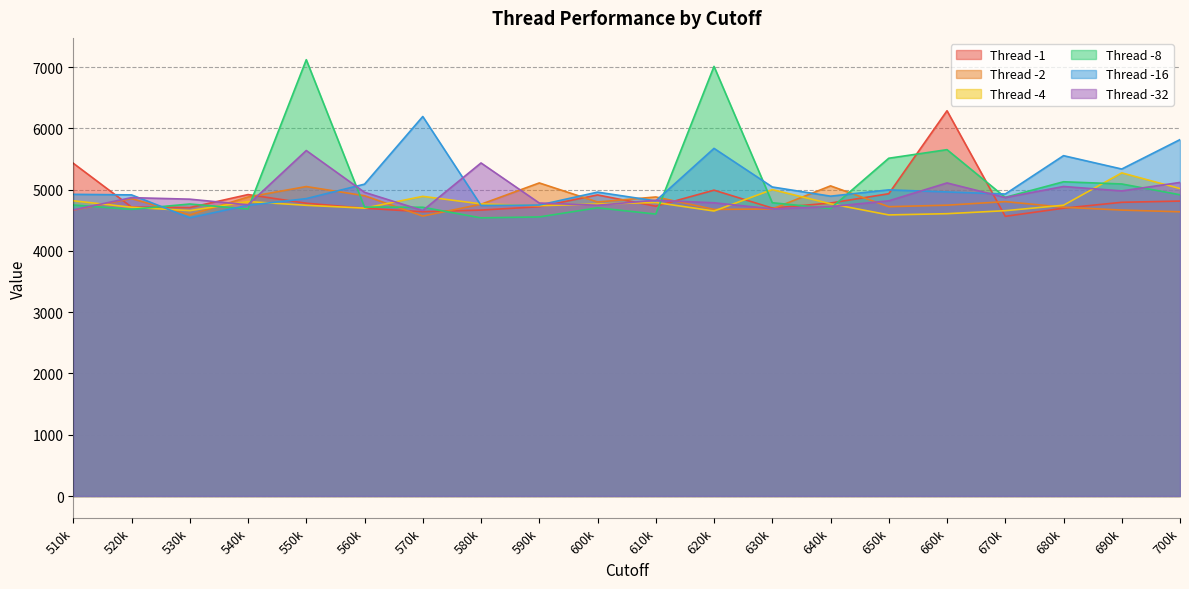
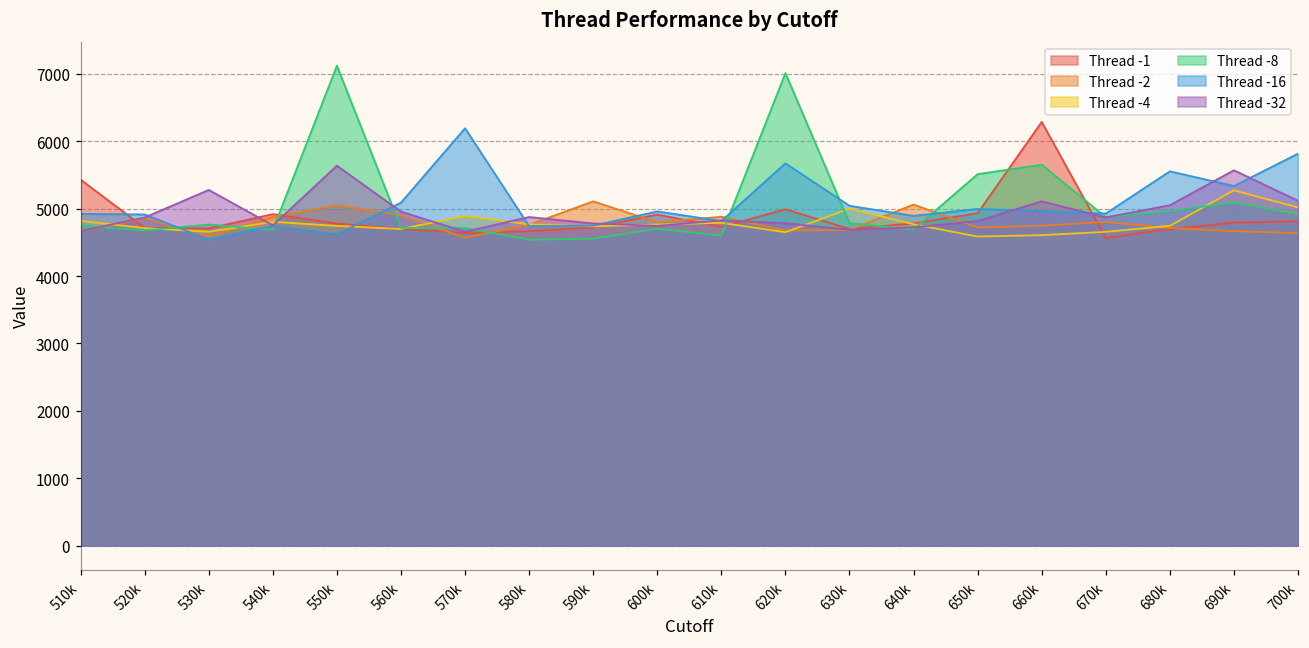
Thread -32, 530k: 4800 -> 5300
Thread -16, 550k: 4900 -> 4600
Thread -32, 580k: 5400 -> 4900
Thread -8, 680k: 5100 -> 5000
Thread -32, 690k: 5000 -> 5600
